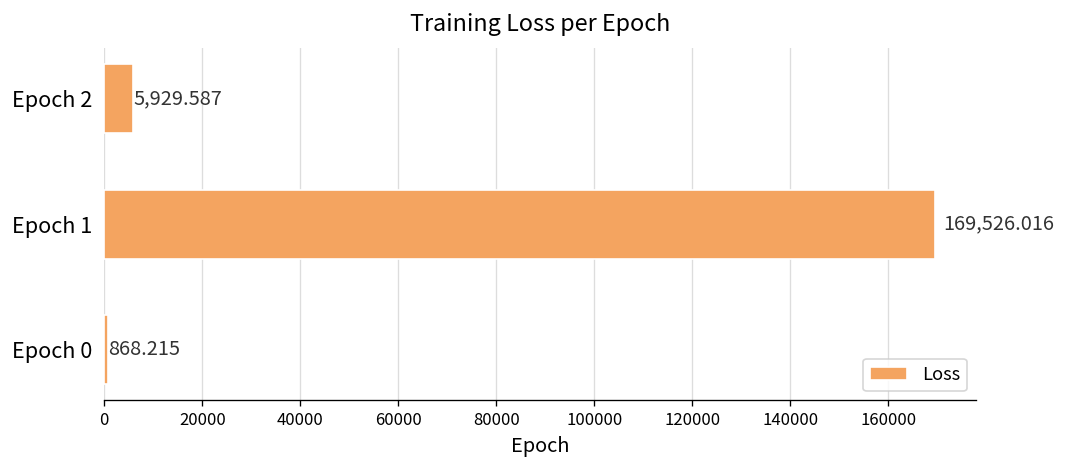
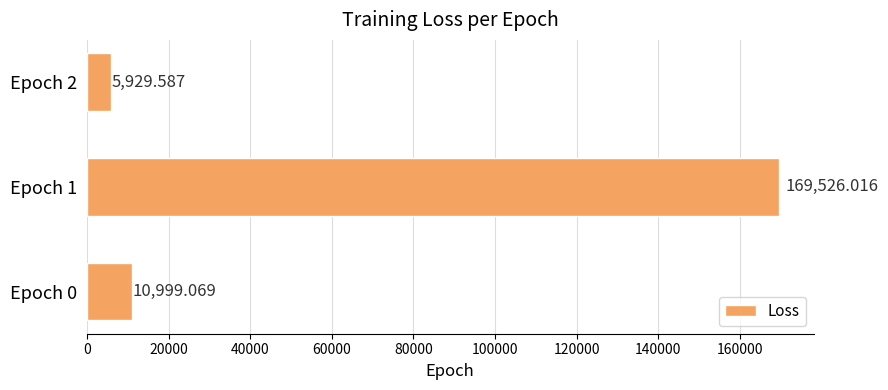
Epoch 0: 868.215 -> 10,999.069
